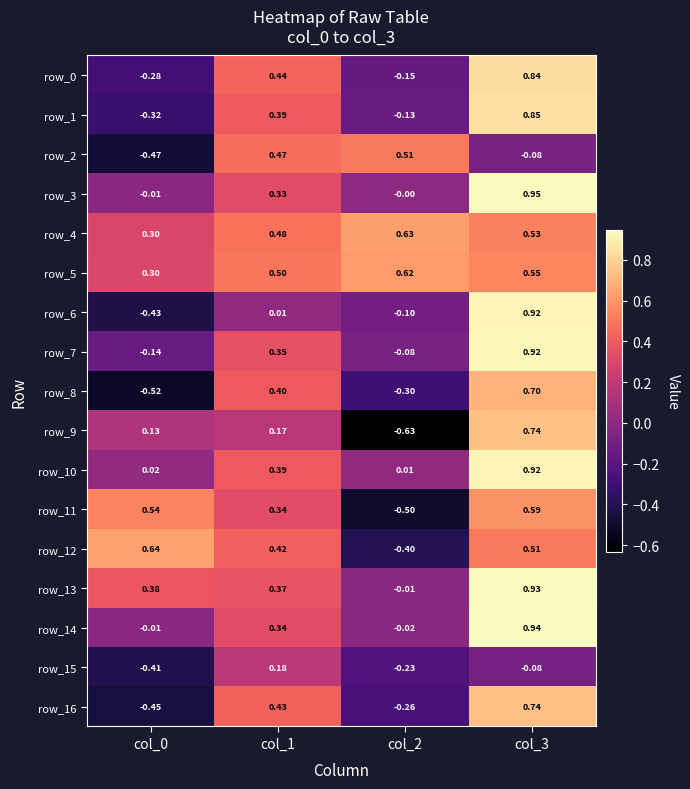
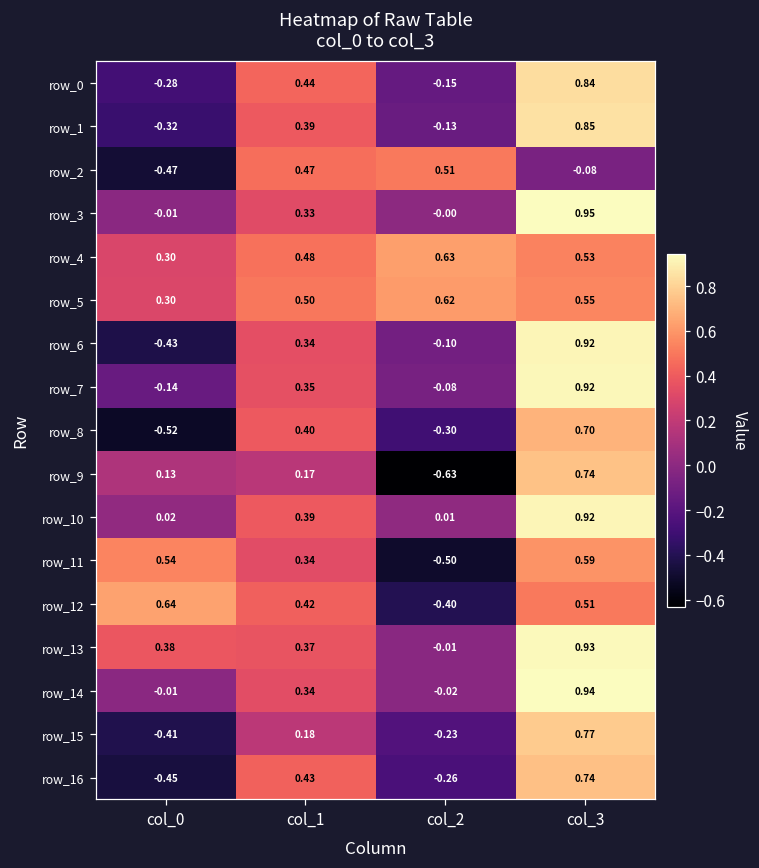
row_6, col_1: 0.01 -> 0.34
row_15, col_3: -0.08 -> 0.77
